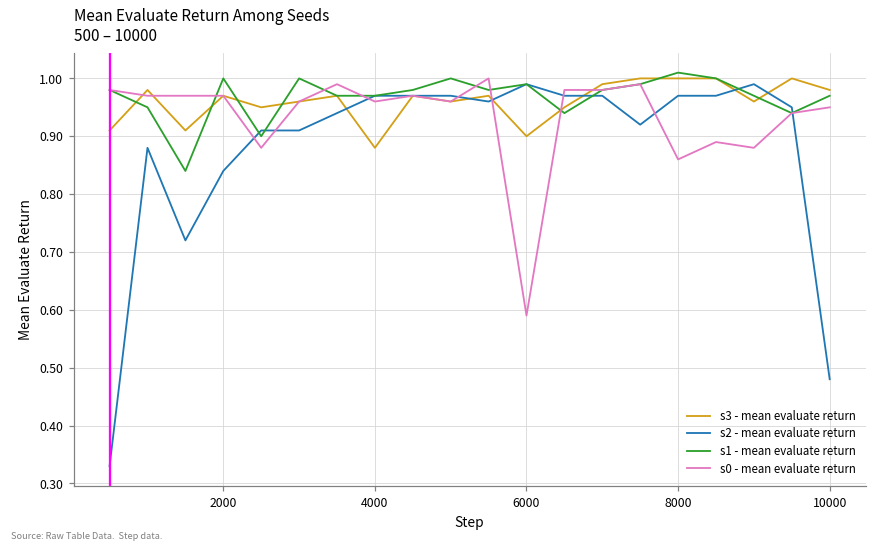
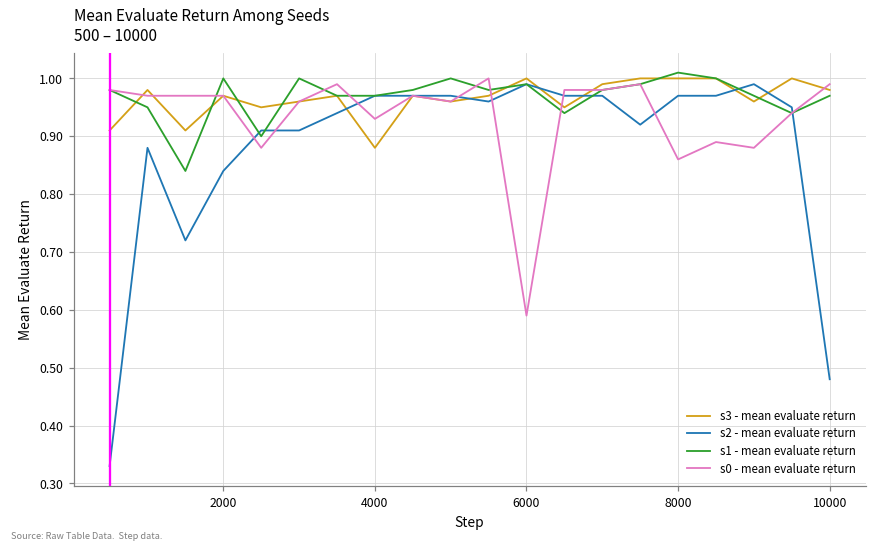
s0 - mean evaluate return, 4000: 0.96 -> 0.93
s3 - mean evaluate return, 6000: 0.9 -> 1.0
s0 - mean evaluate return, 10000: 0.95 -> 0.99
